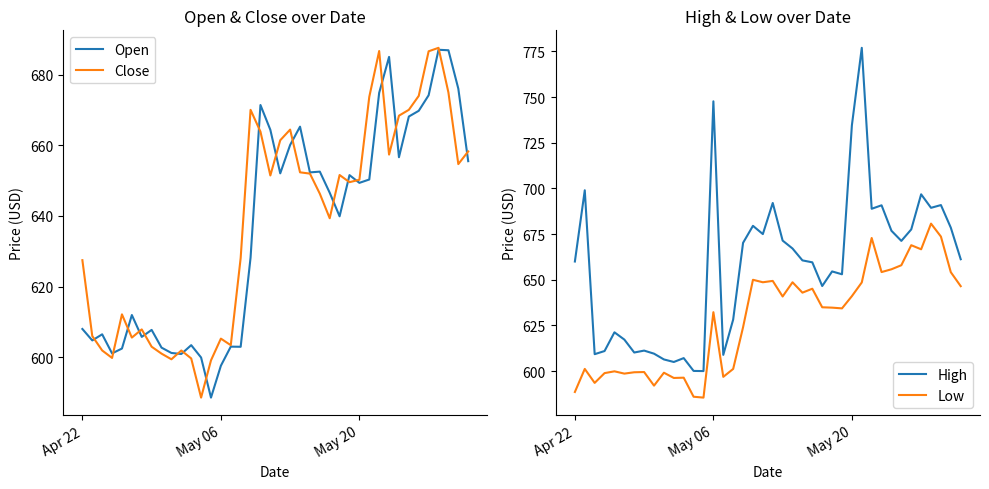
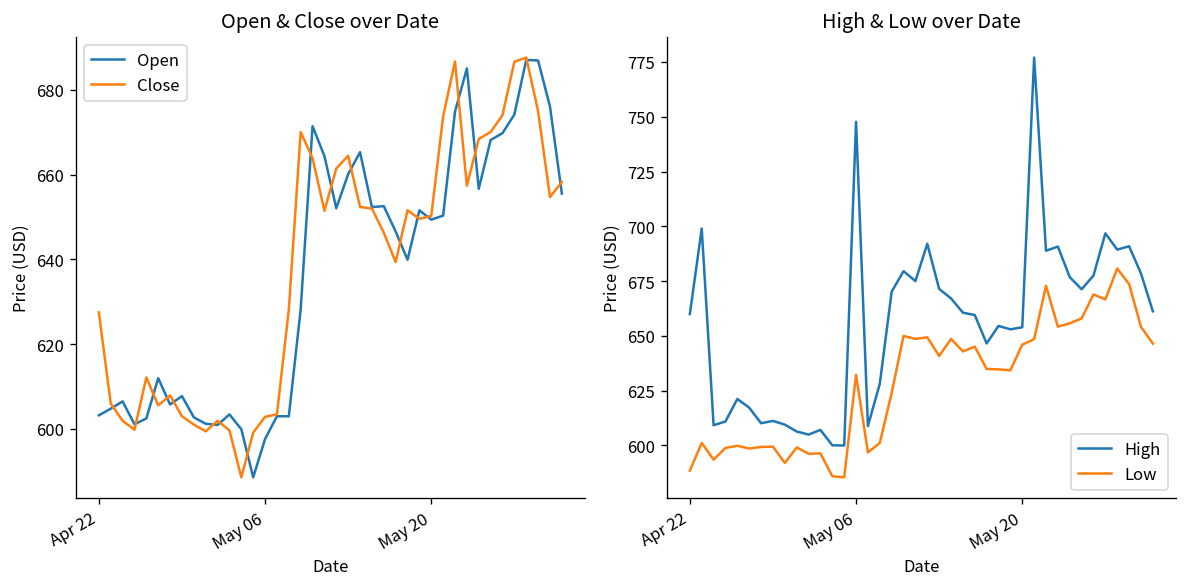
Open & Close over Date, Open, Apr 22: 608 -> 603
Open & Close over Date, Close, May 06: 605 -> 603
High & Low over Date, High, May 20: 735 -> 654
High & Low over Date, Low, May 20: 641 -> 646
